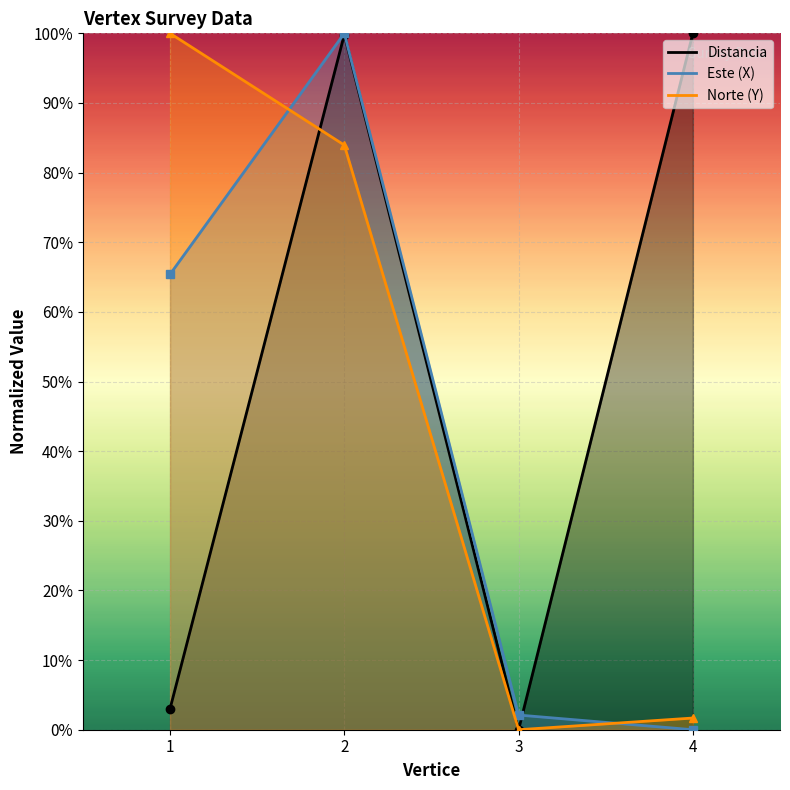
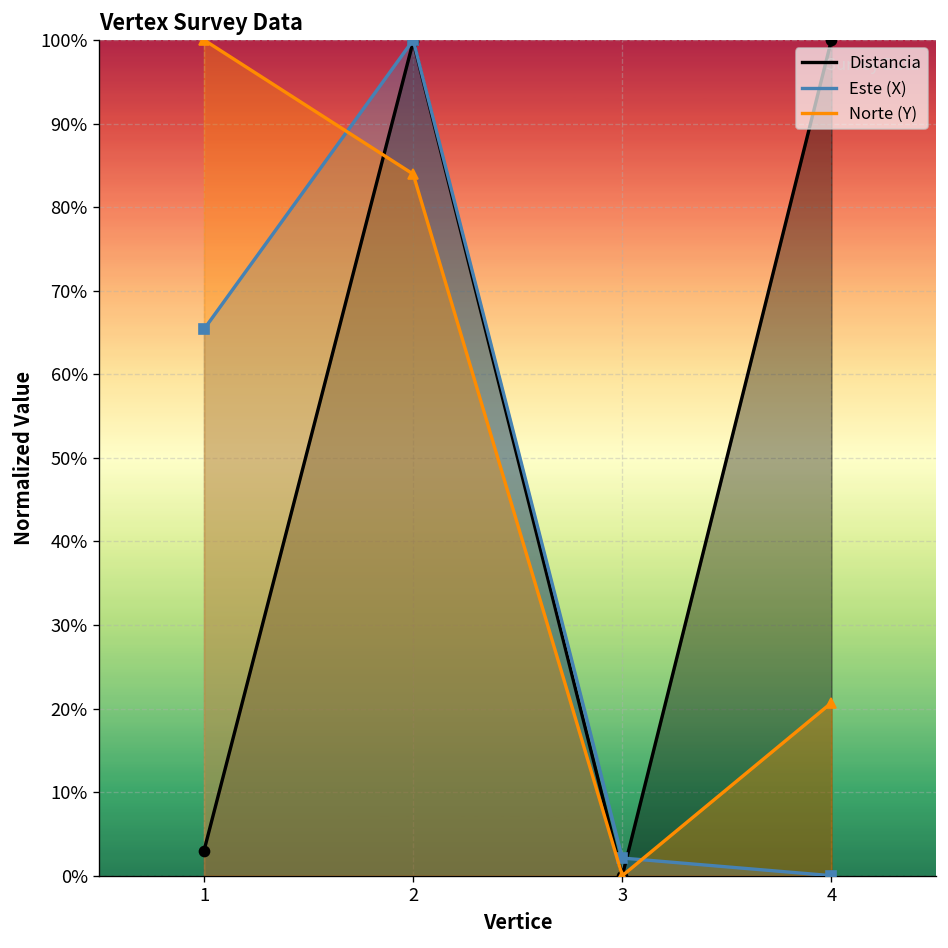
Norte (Y), 4: 2% -> 21%
